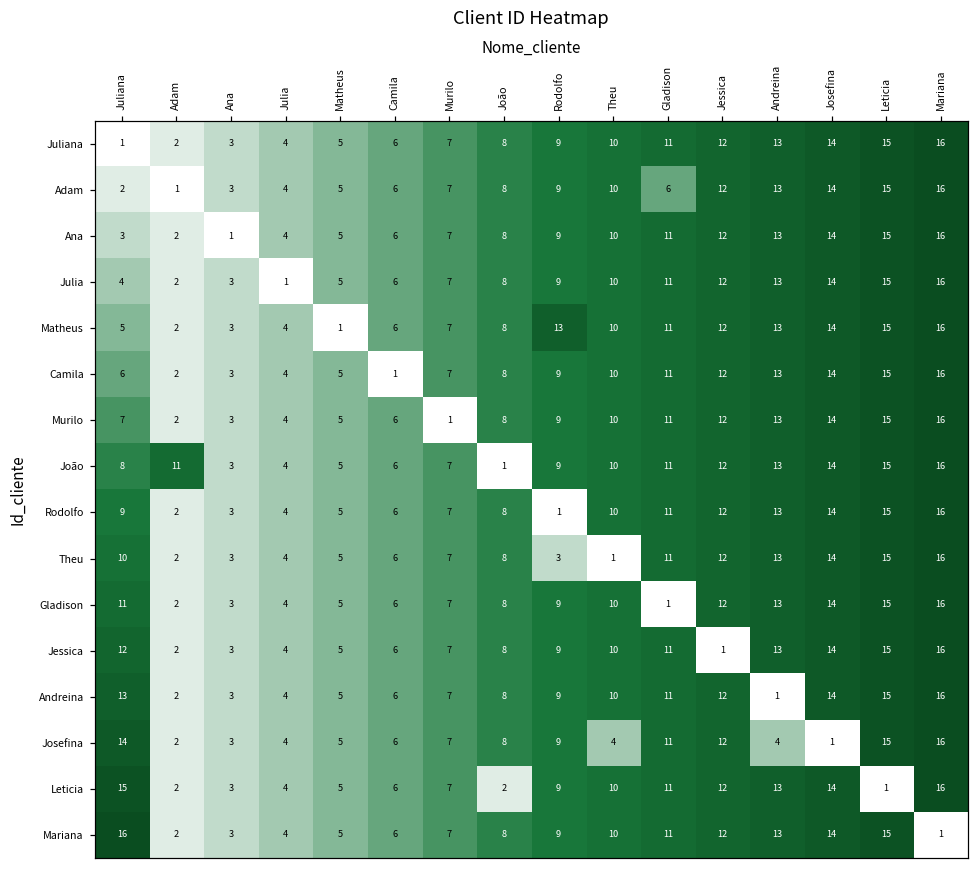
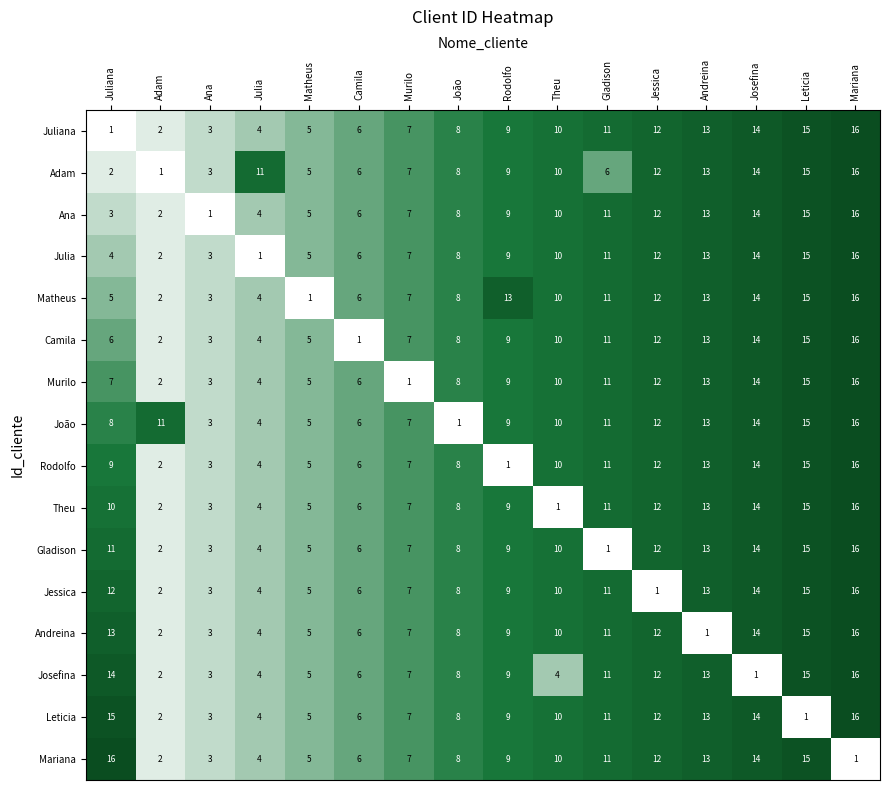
Adam, Julia: 4 -> 11
Theu, Rodolfo: 3 -> 9
Josefina, Andreina: 4 -> 13
Leticia, João: 2 -> 8
